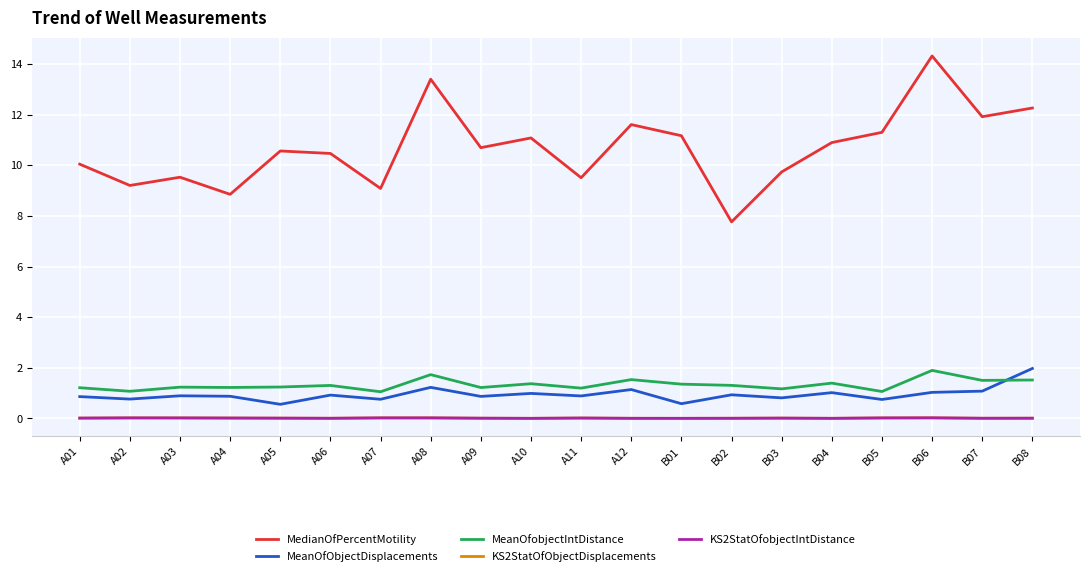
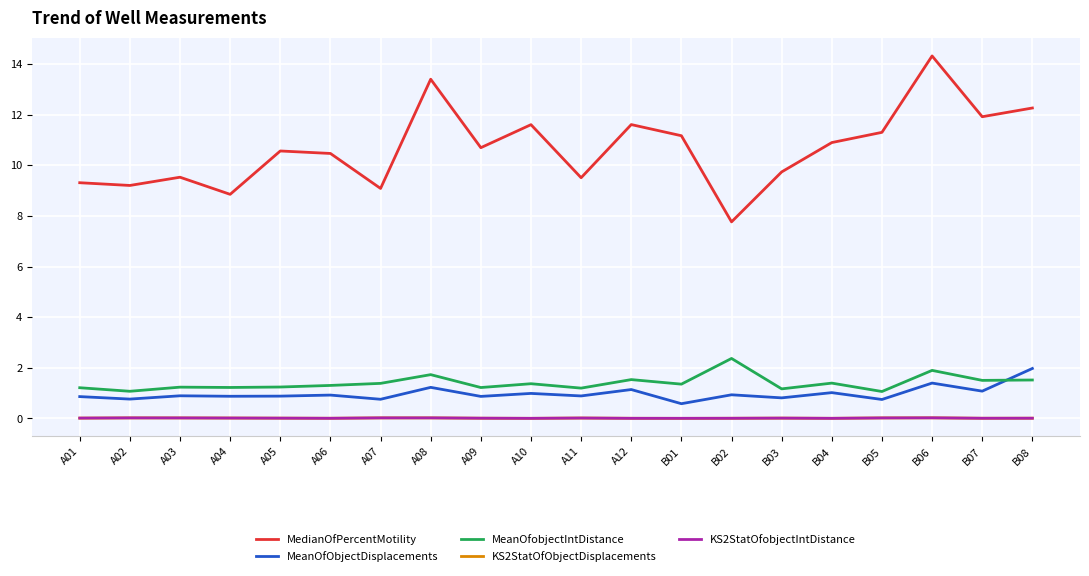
MedianOfPercentMotility, A01: 10.0 -> 9.3
MeanOfObjectDisplacements, A05: 0.6 -> 0.9
MeanOfobjectIntDistance, A07: 1.1 -> 1.4
MedianOfPercentMotility, A10: 11.1 -> 11.6
MeanOfobjectIntDistance, B02: 1.3 -> 2.4
MeanOfObjectDisplacements, B06: 1.0 -> 1.4
